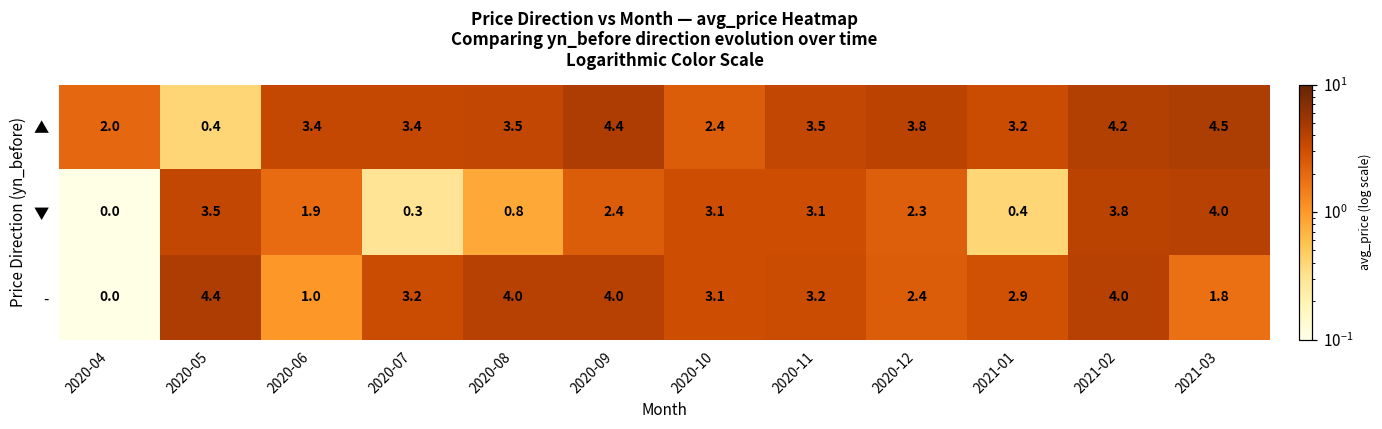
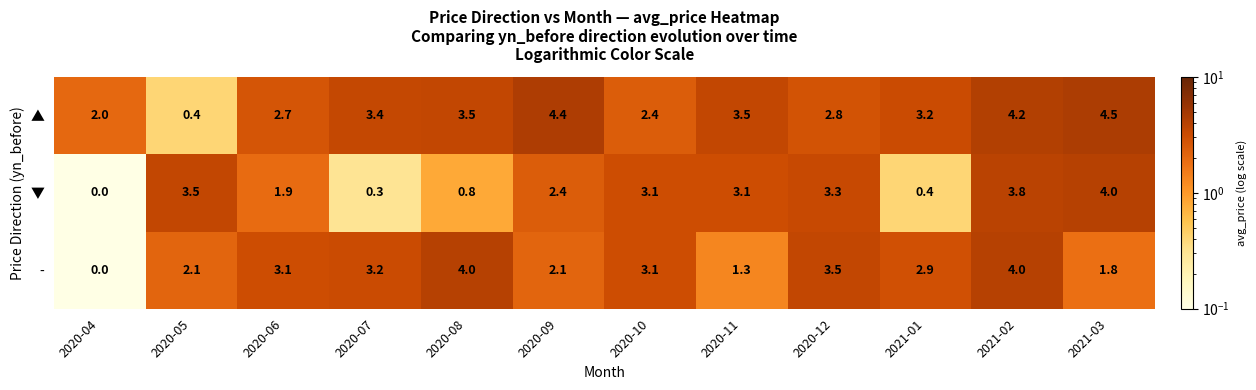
▲, 2020-06: 3.4 -> 2.7
▲, 2020-12: 3.8 -> 2.8
▼, 2020-12: 2.3 -> 3.3
-, 2020-05: 4.4 -> 2.1
-, 2020-06: 1.0 -> 3.1
-, 2020-09: 4.0 -> 2.1
-, 2020-11: 3.2 -> 1.3
-, 2020-12: 2.4 -> 3.5
